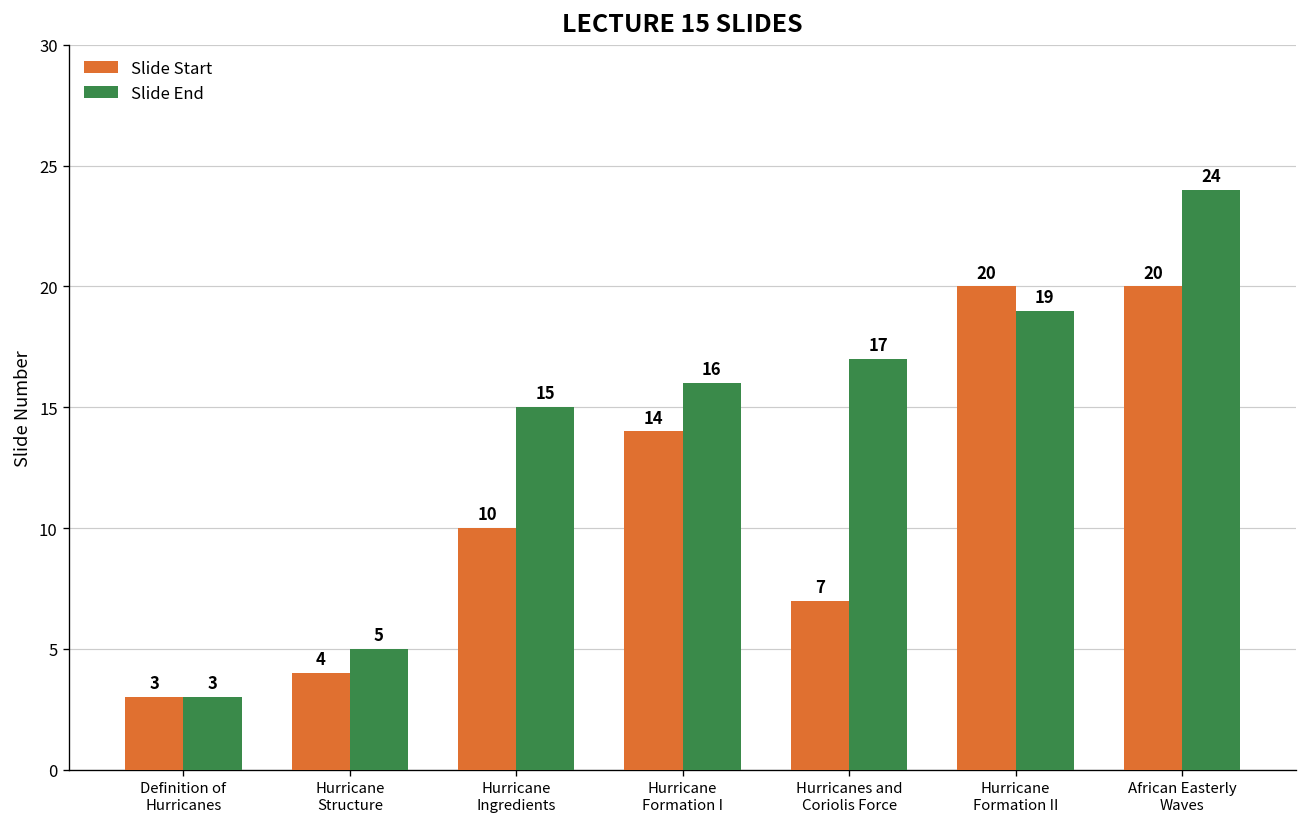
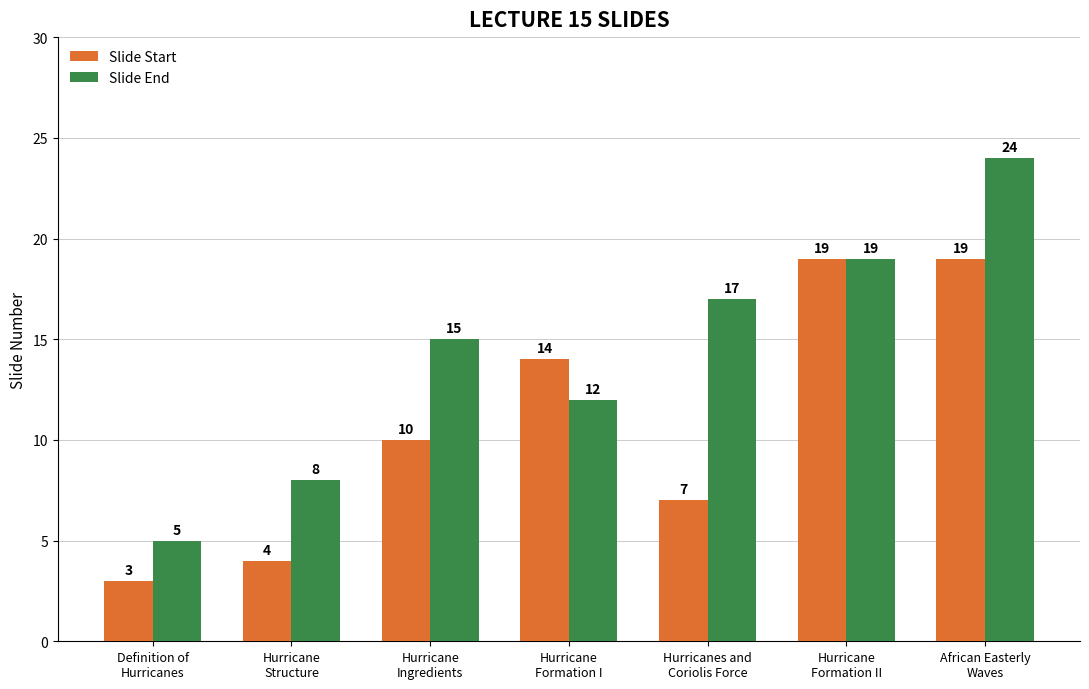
Slide End, Definition of Hurricanes: 3 -> 5
Slide End, Hurricane Structure: 5 -> 8
Slide End, Hurricane Formation I: 16 -> 12
Slide Start, Hurricane Formation II: 20 -> 19
Slide Start, African Easterly Waves: 20 -> 19
